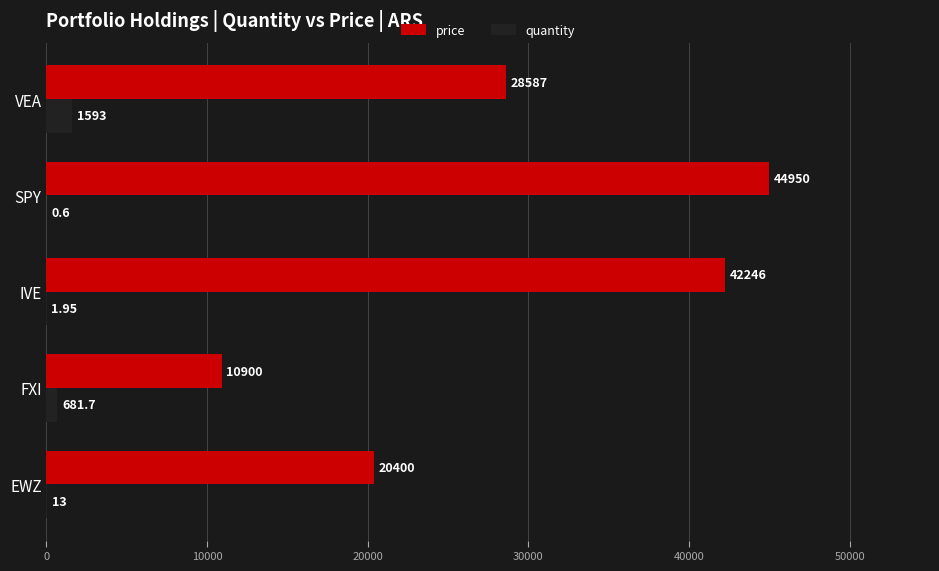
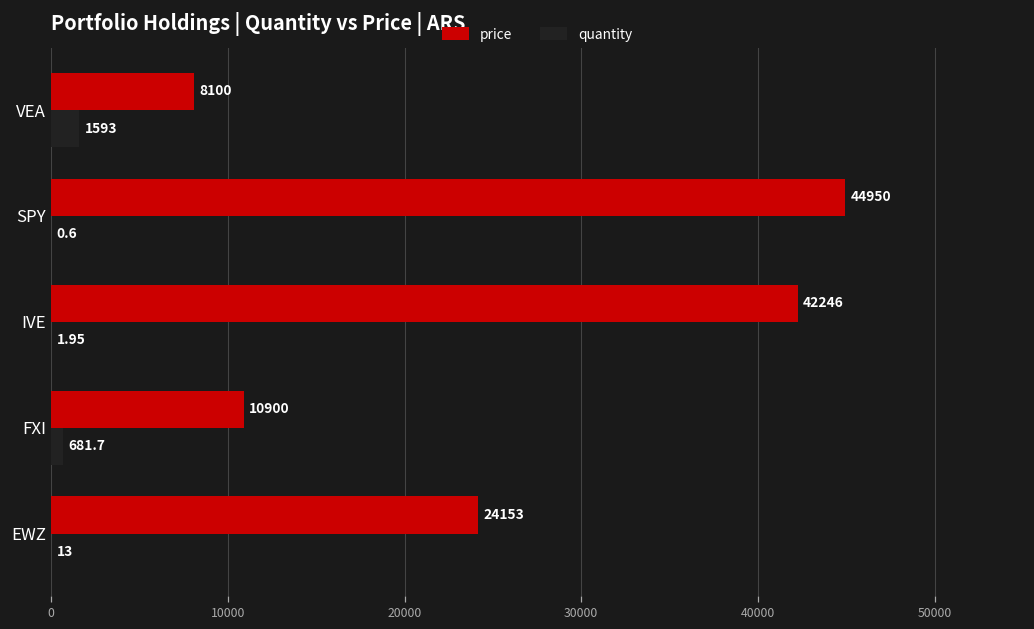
price, VEA: 28587 -> 8100
price, EWZ: 20400 -> 24153
